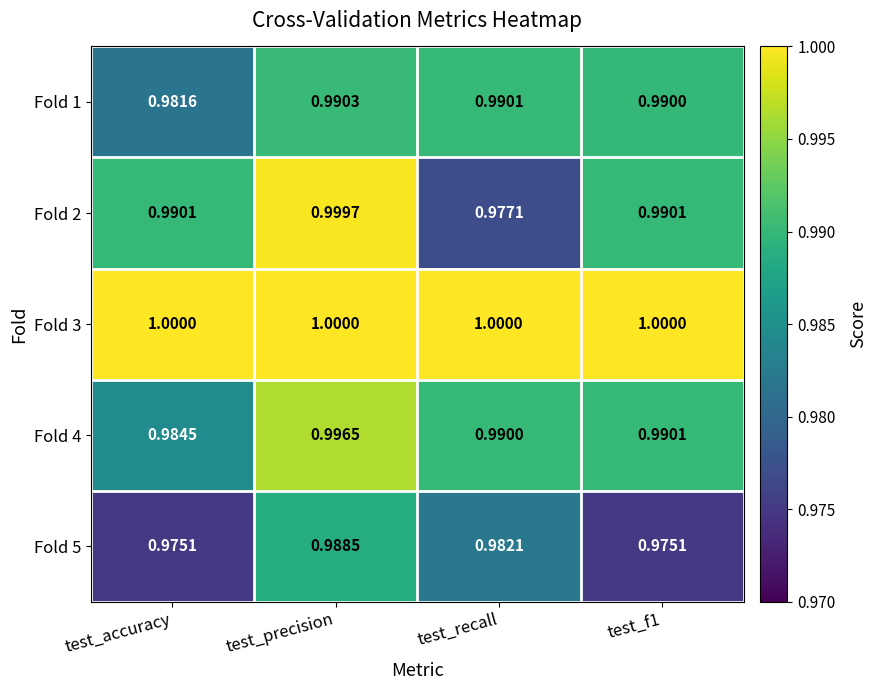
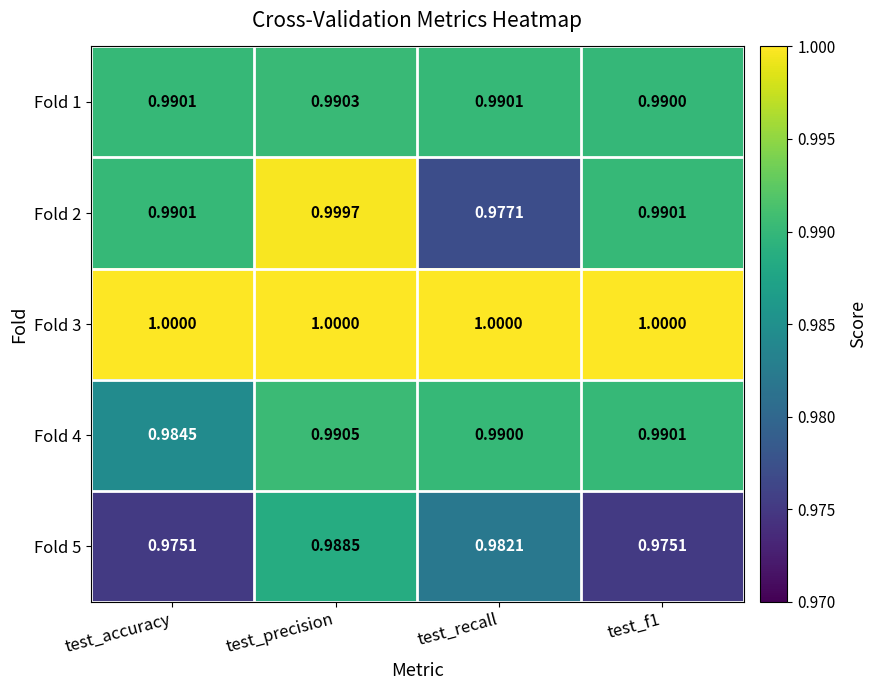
Fold 1, test_accuracy: 0.9816 -> 0.9901
Fold 4, test_precision: 0.9965 -> 0.9905
